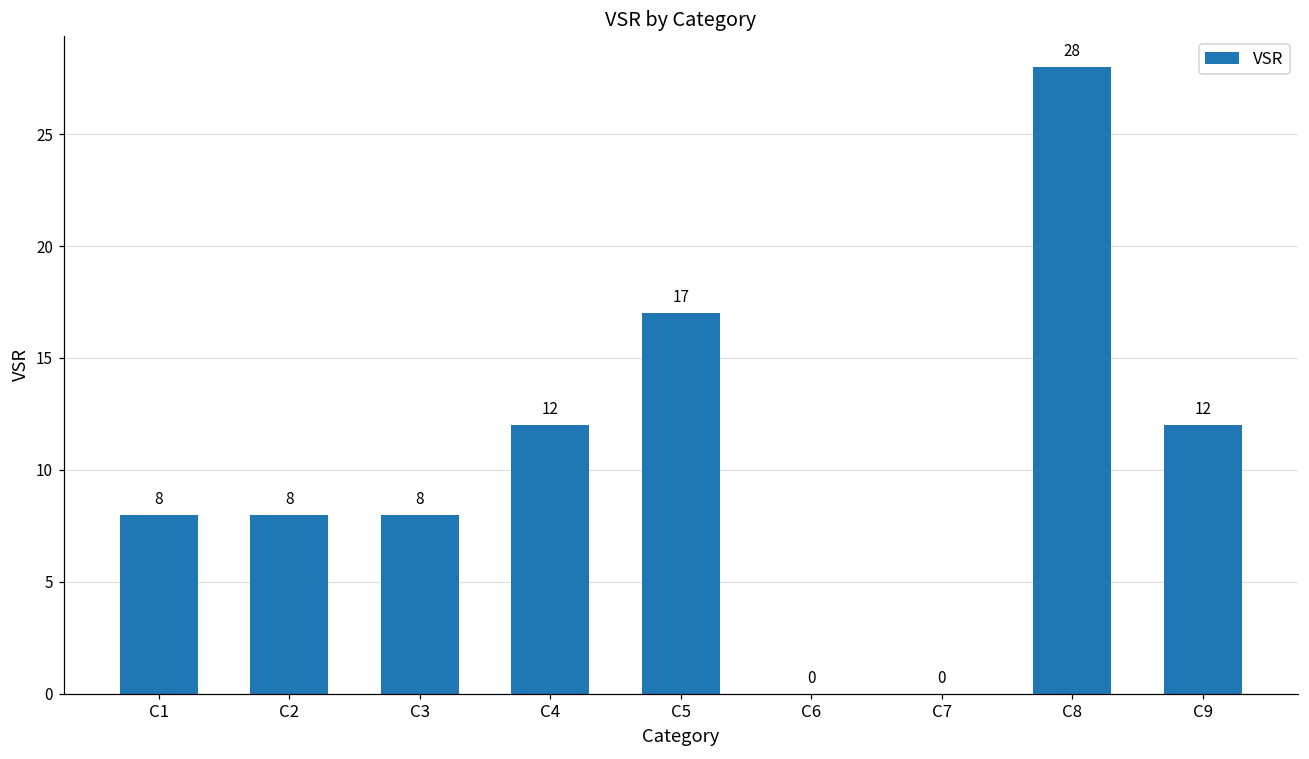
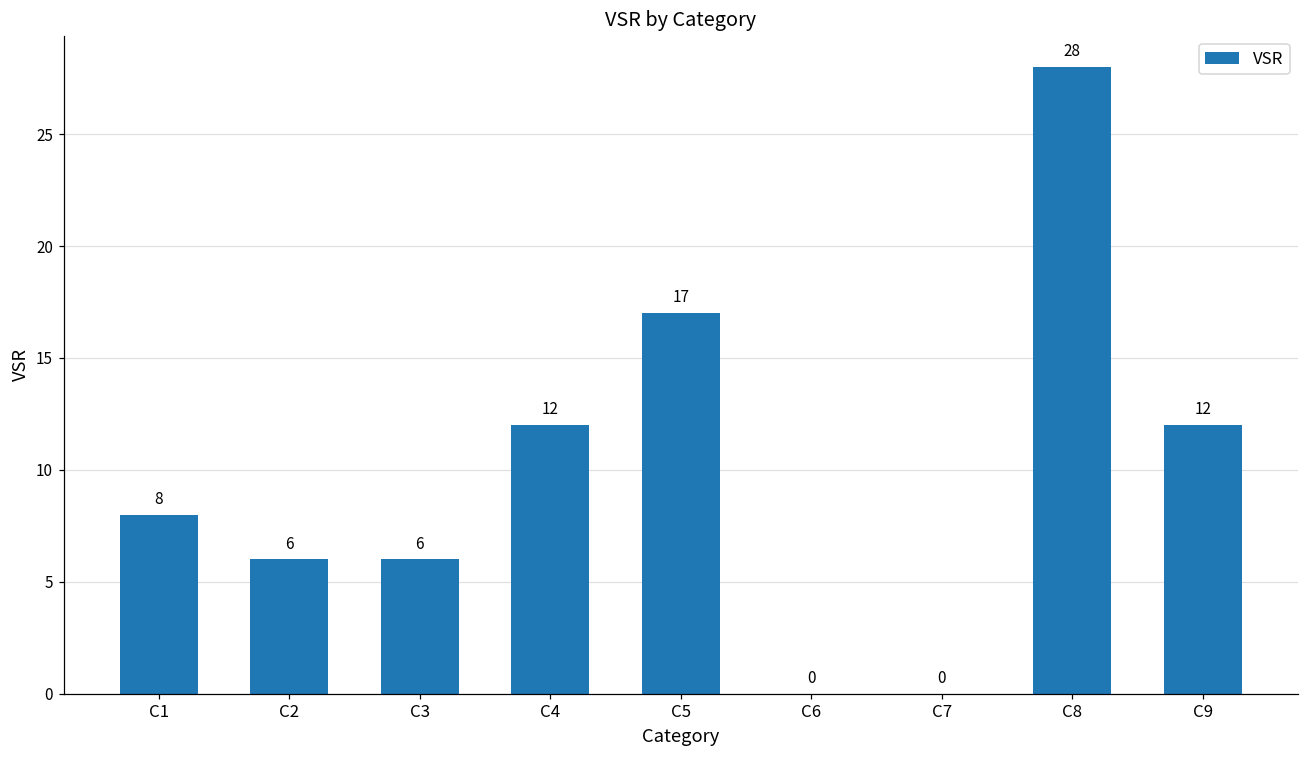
C2: 8 -> 6
C3: 8 -> 6
